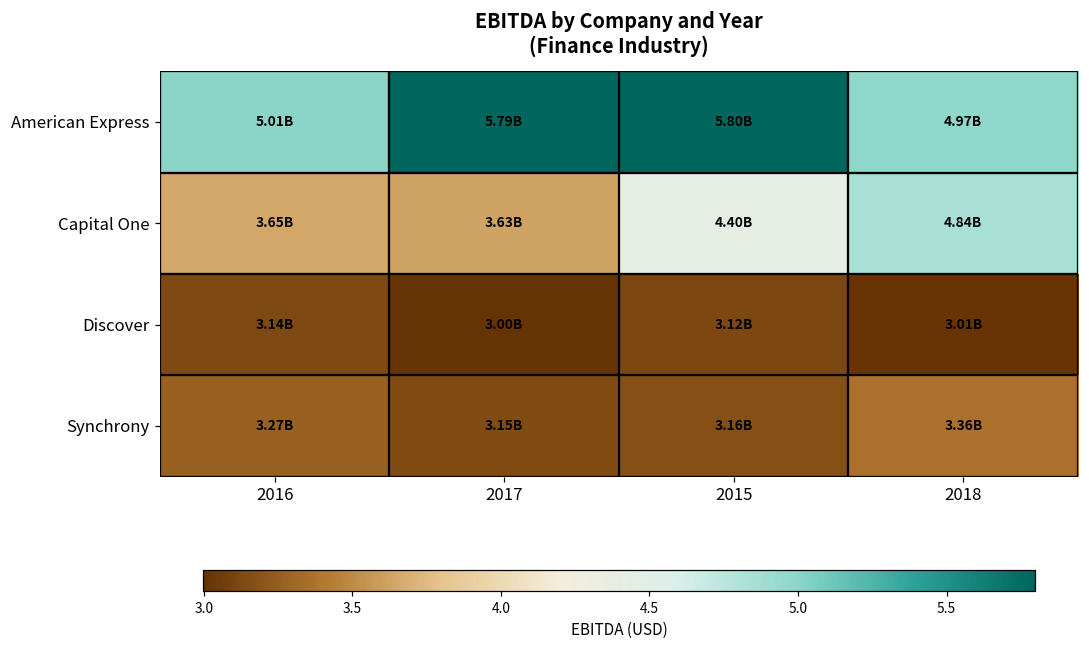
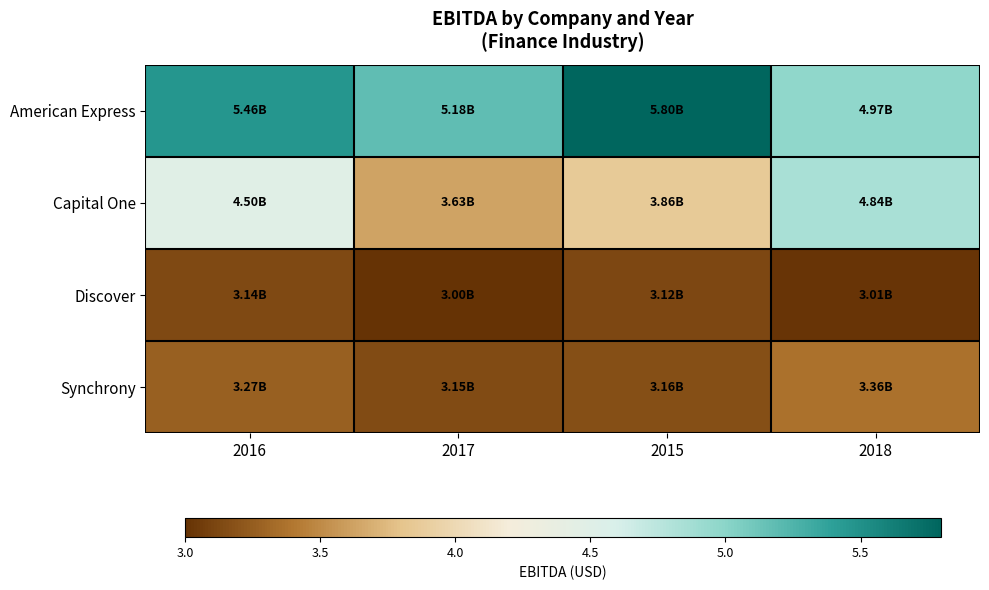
American Express, 2016: 5.01B -> 5.46B
American Express, 2017: 5.79B -> 5.18B
Capital One, 2016: 3.65B -> 4.50B
Capital One, 2015: 4.40B -> 3.86B
